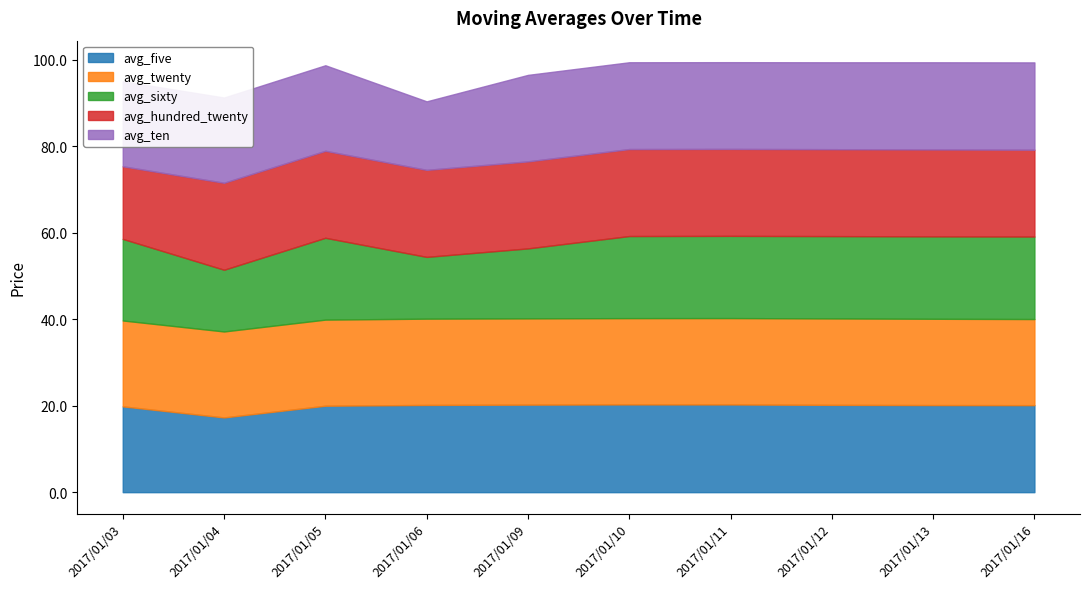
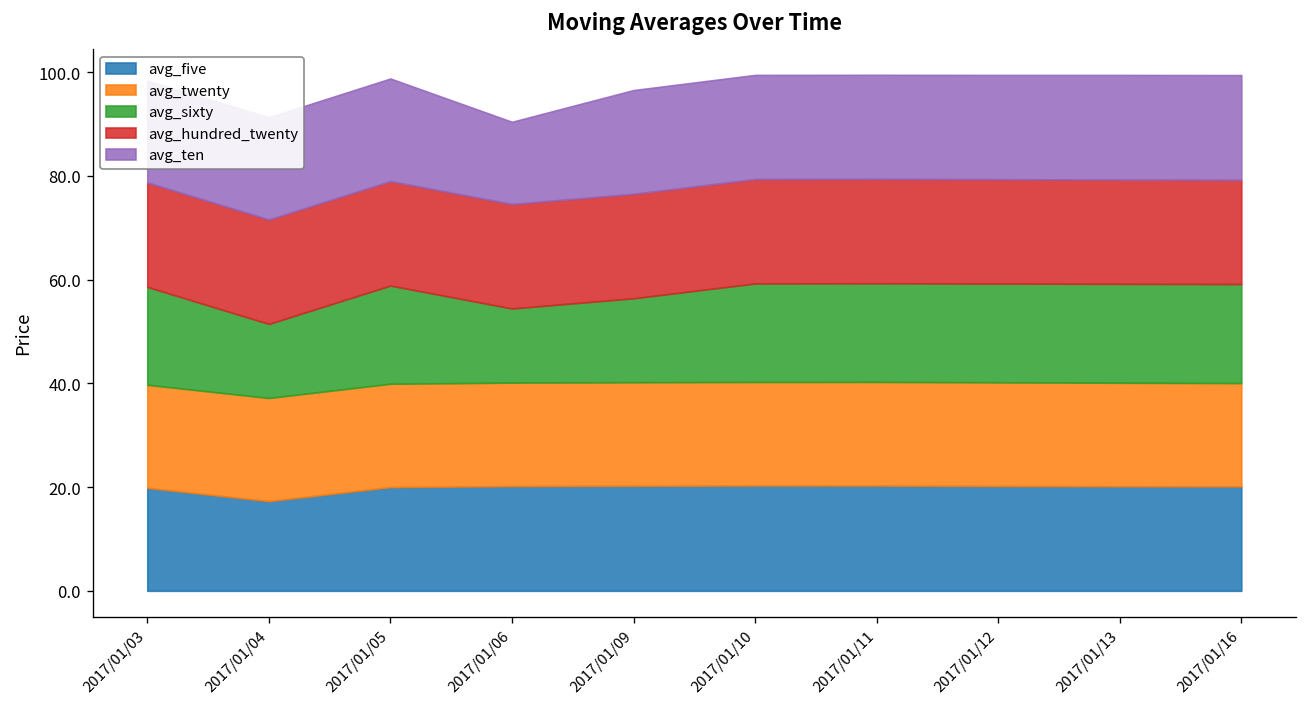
avg_hundred_twenty, 2017/01/03: 17 -> 20
